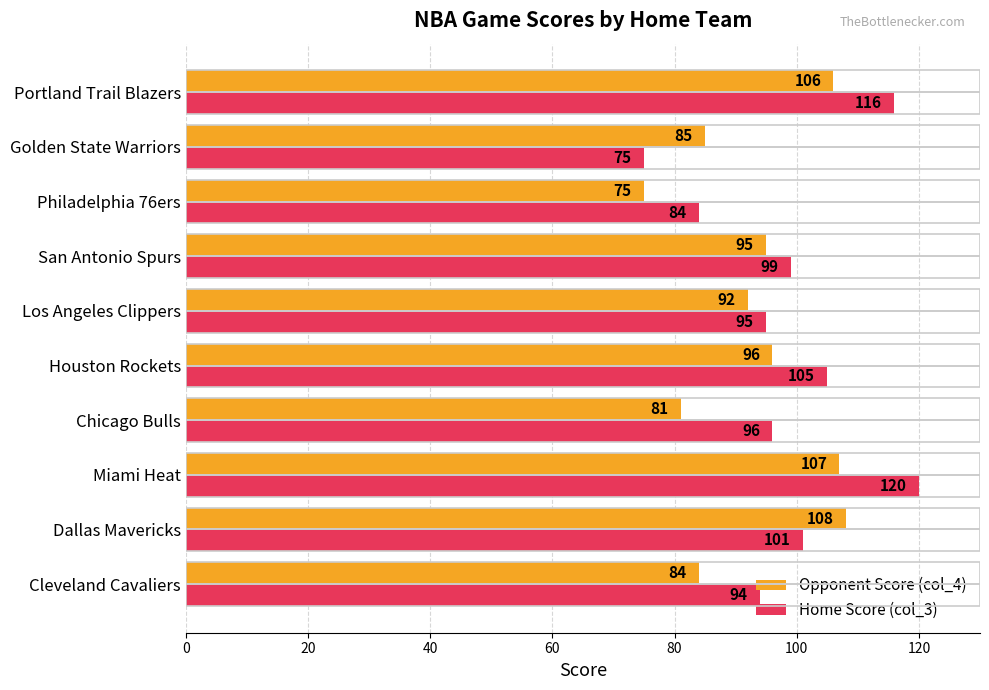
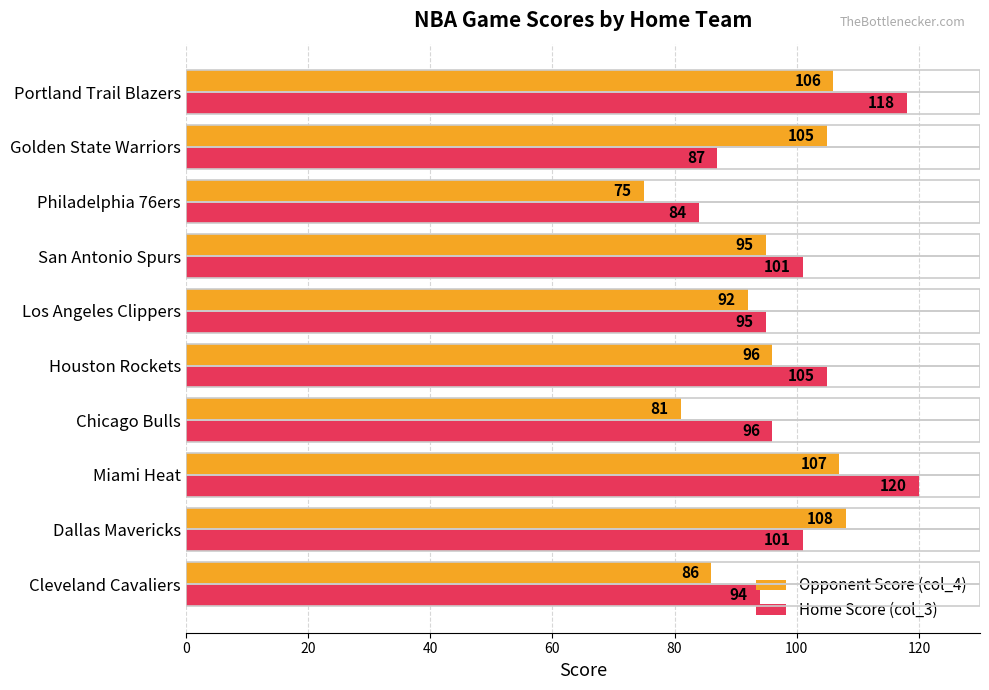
Home Score (col_3), Portland Trail Blazers: 116 -> 118
Opponent Score (col_4), Golden State Warriors: 85 -> 105
Home Score (col_3), Golden State Warriors: 75 -> 87
Home Score (col_3), San Antonio Spurs: 99 -> 101
Opponent Score (col_4), Cleveland Cavaliers: 84 -> 86
